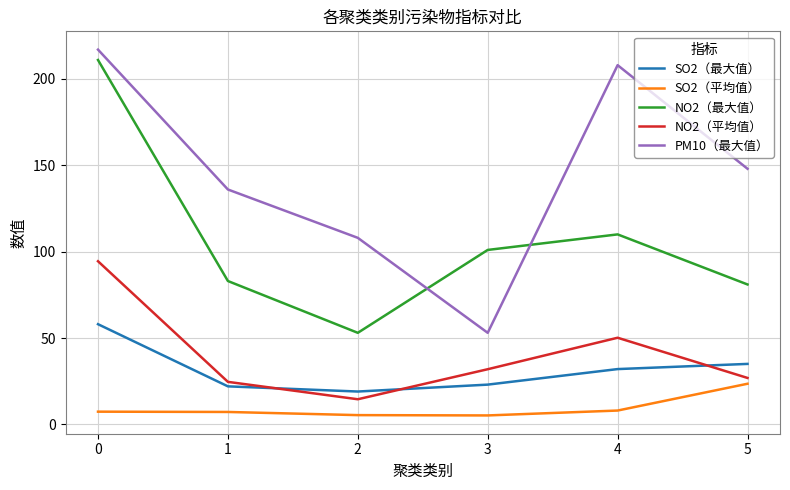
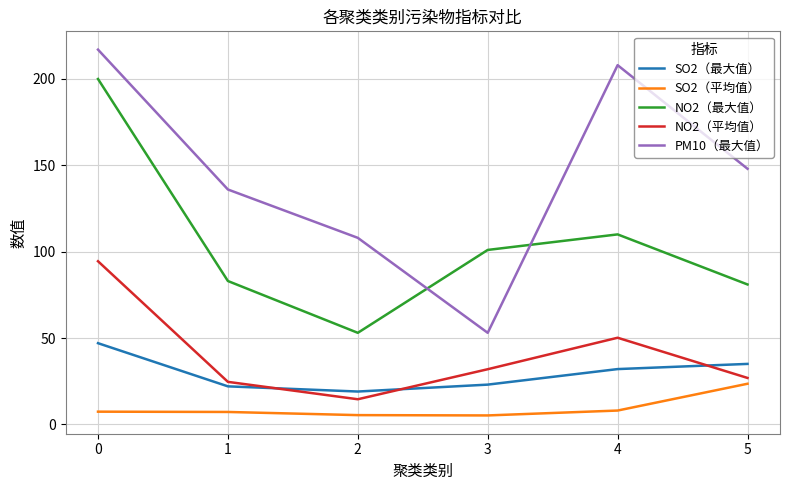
SO2（最大值）, 0: 58 -> 47
NO2（最大值）, 0: 211 -> 200
